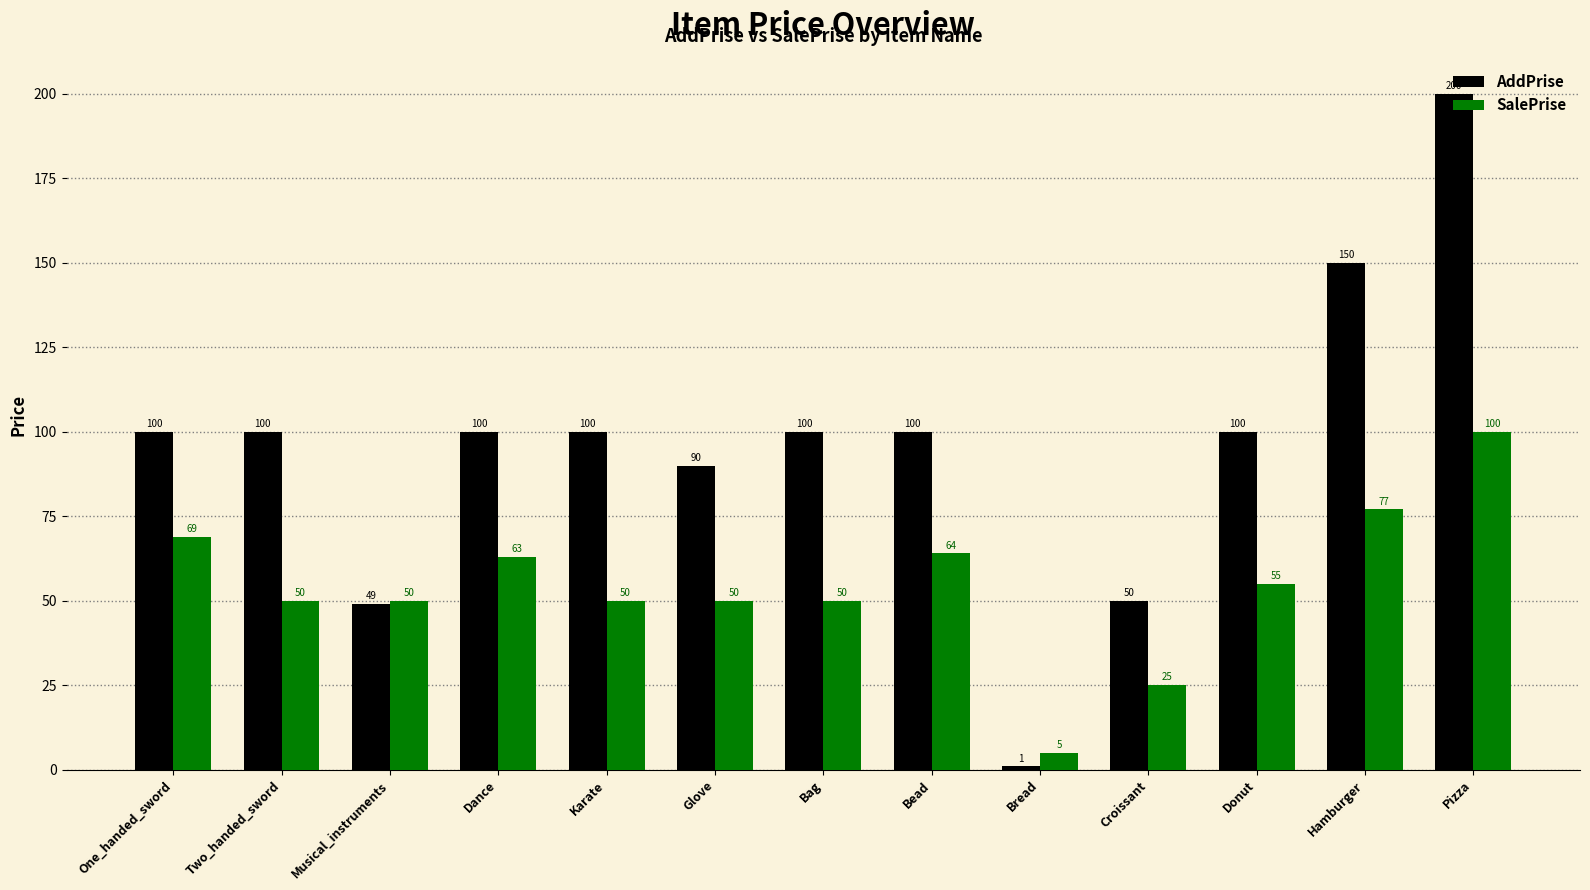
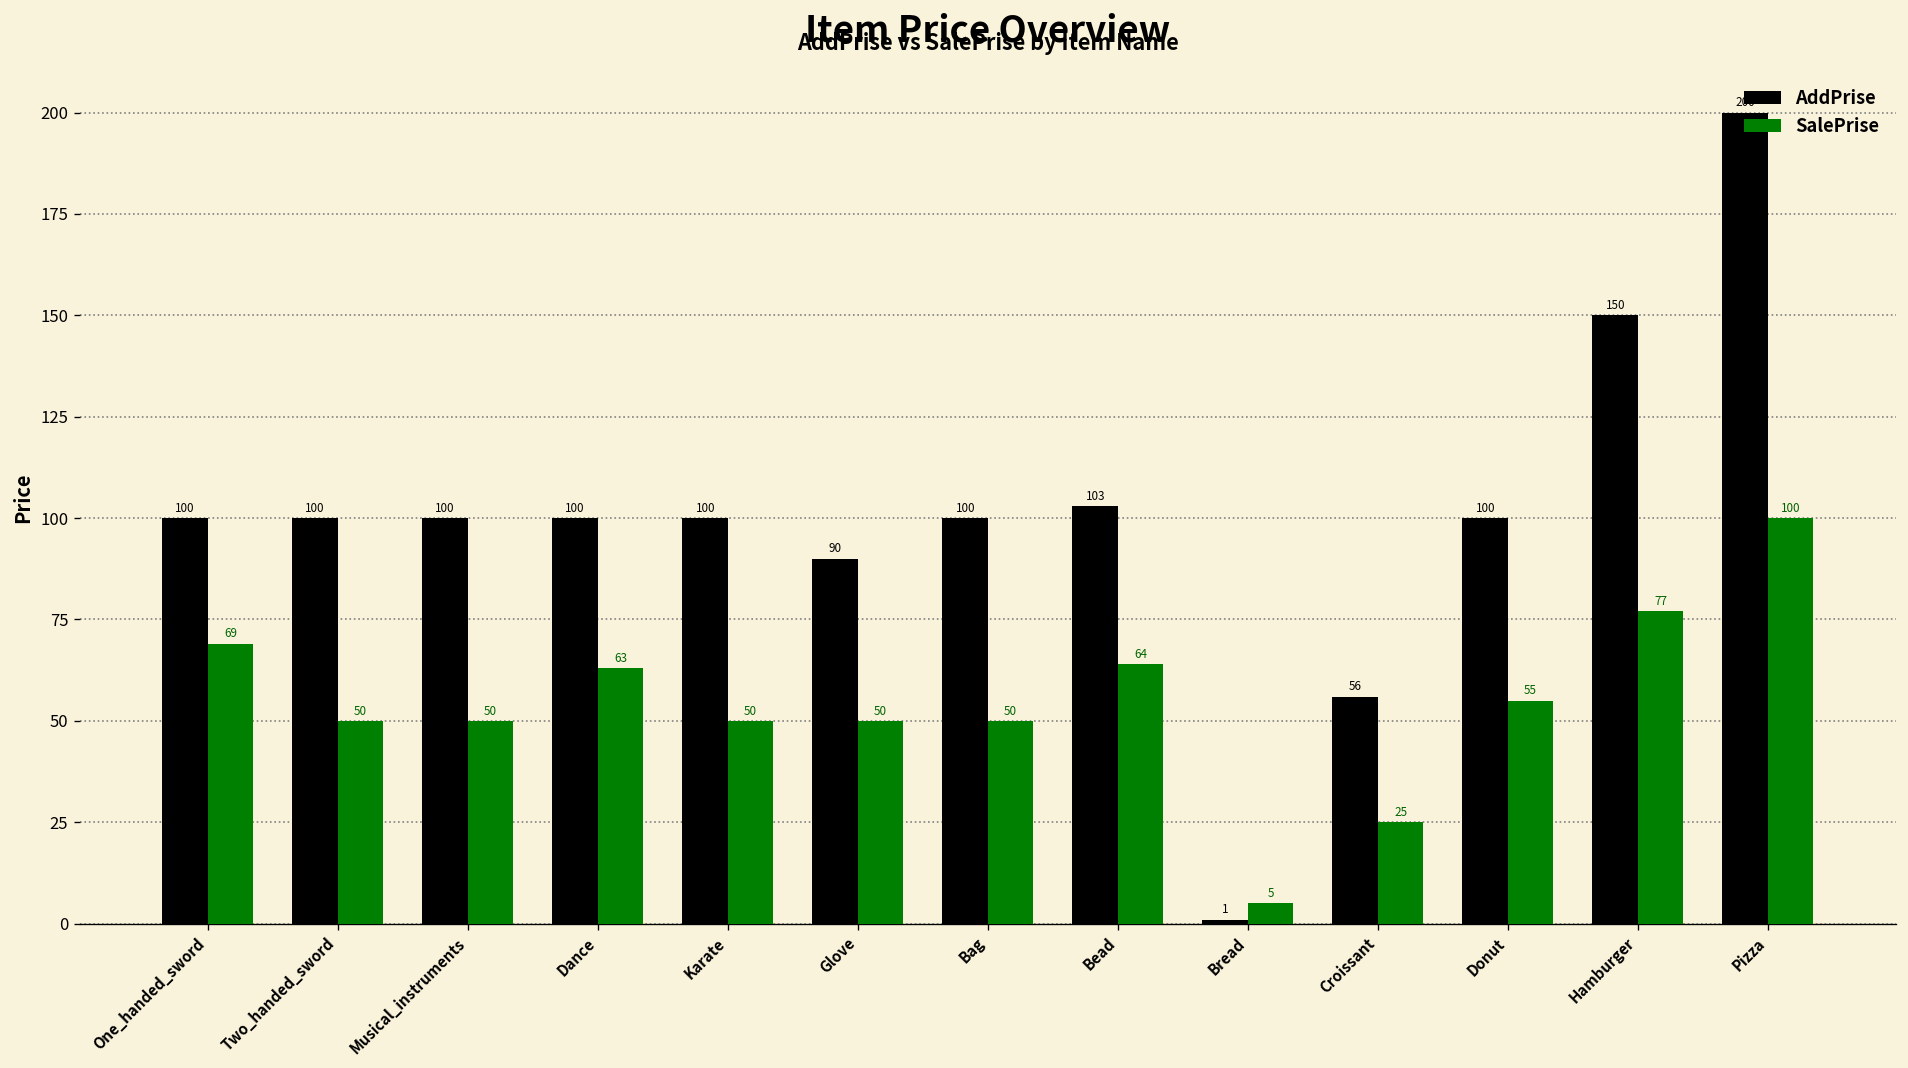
AddPrise, Musical_instruments: 49 -> 100
AddPrise, Bead: 100 -> 103
AddPrise, Croissant: 50 -> 56
